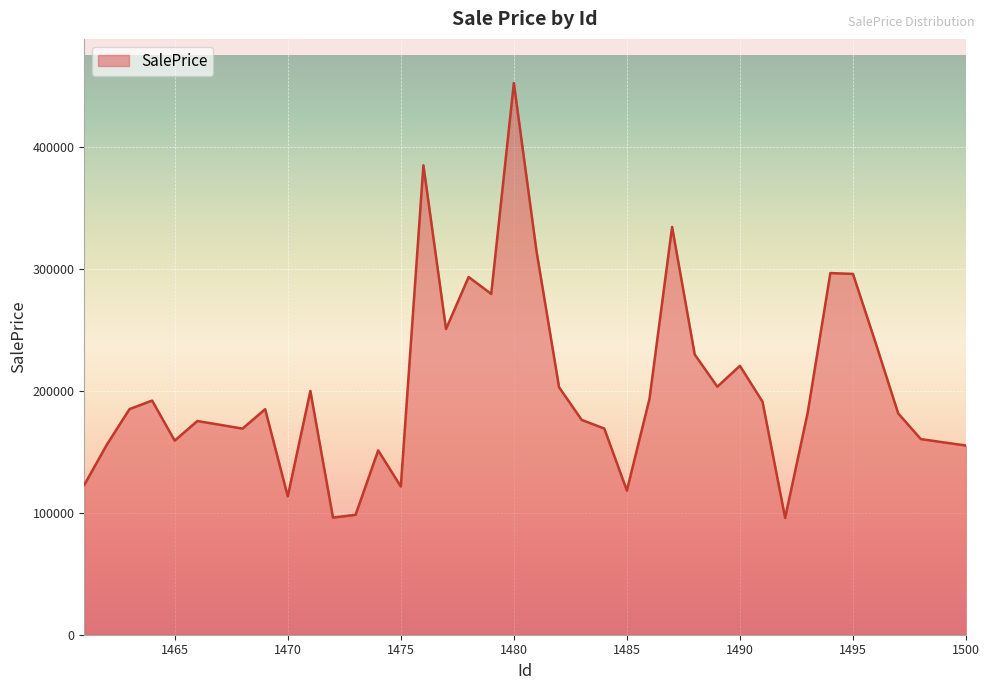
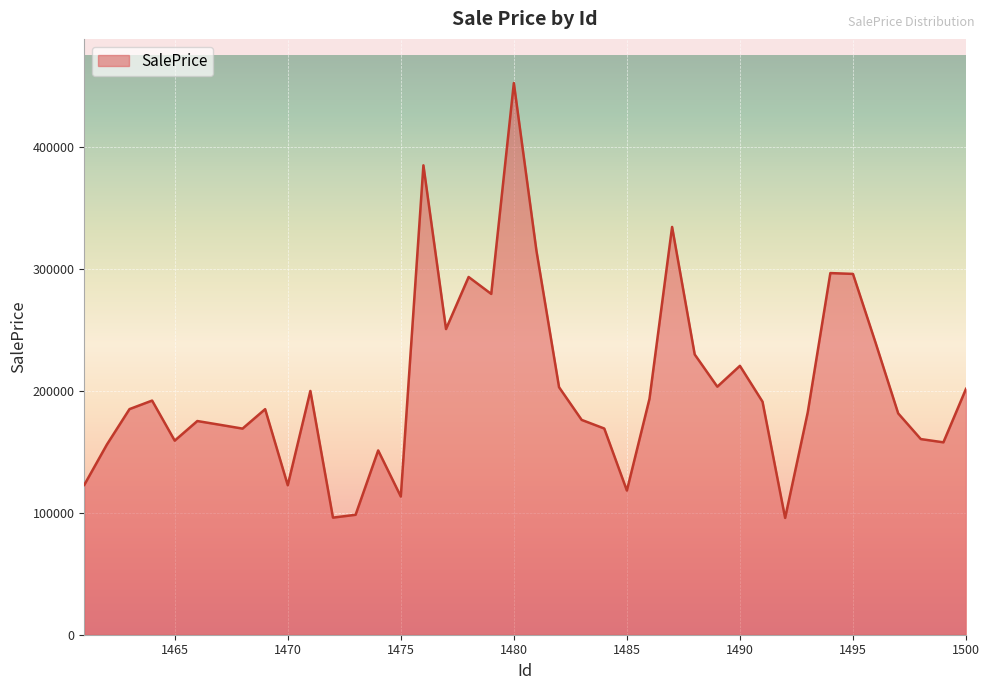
1470: 113000 -> 123000
1475: 122000 -> 113000
1500: 155000 -> 202000
